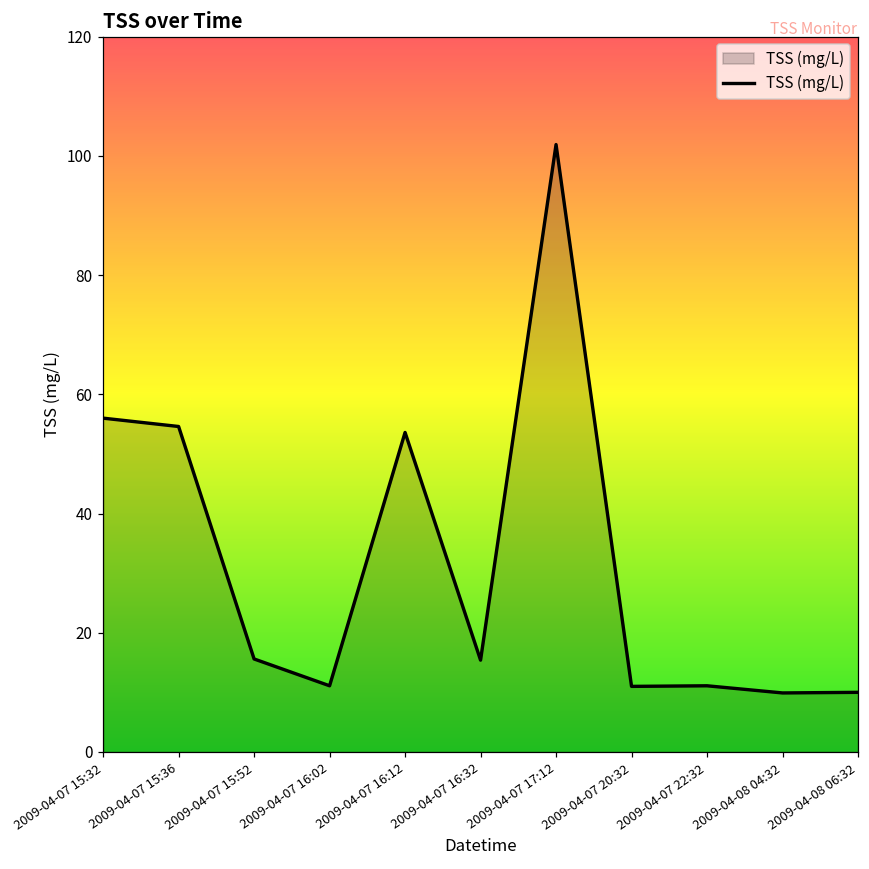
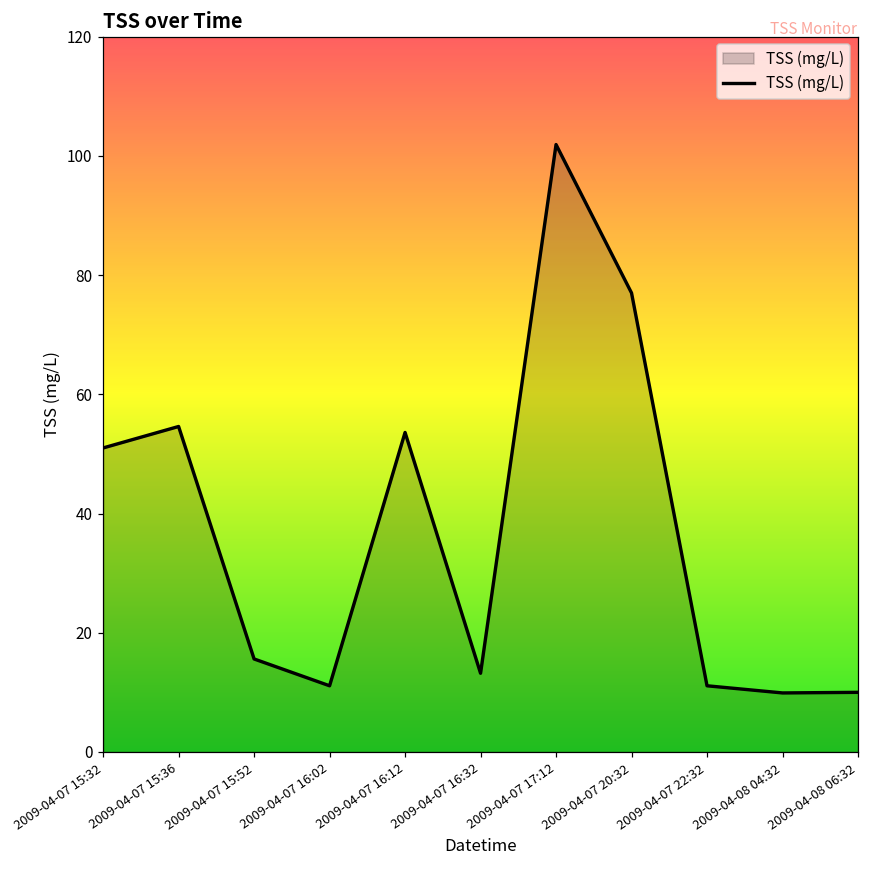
2009-04-07 15:32: 56 -> 51
2009-04-07 16:32: 15 -> 13
2009-04-07 20:32: 11 -> 77
